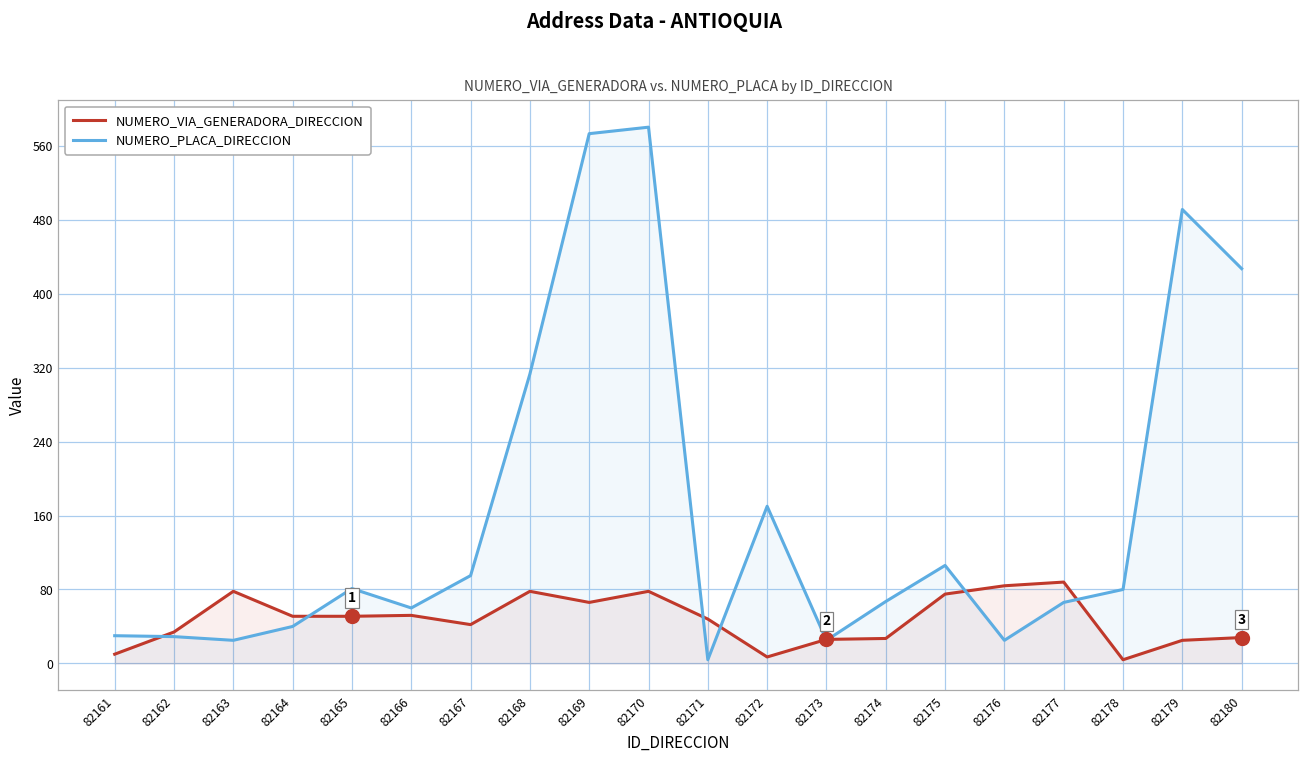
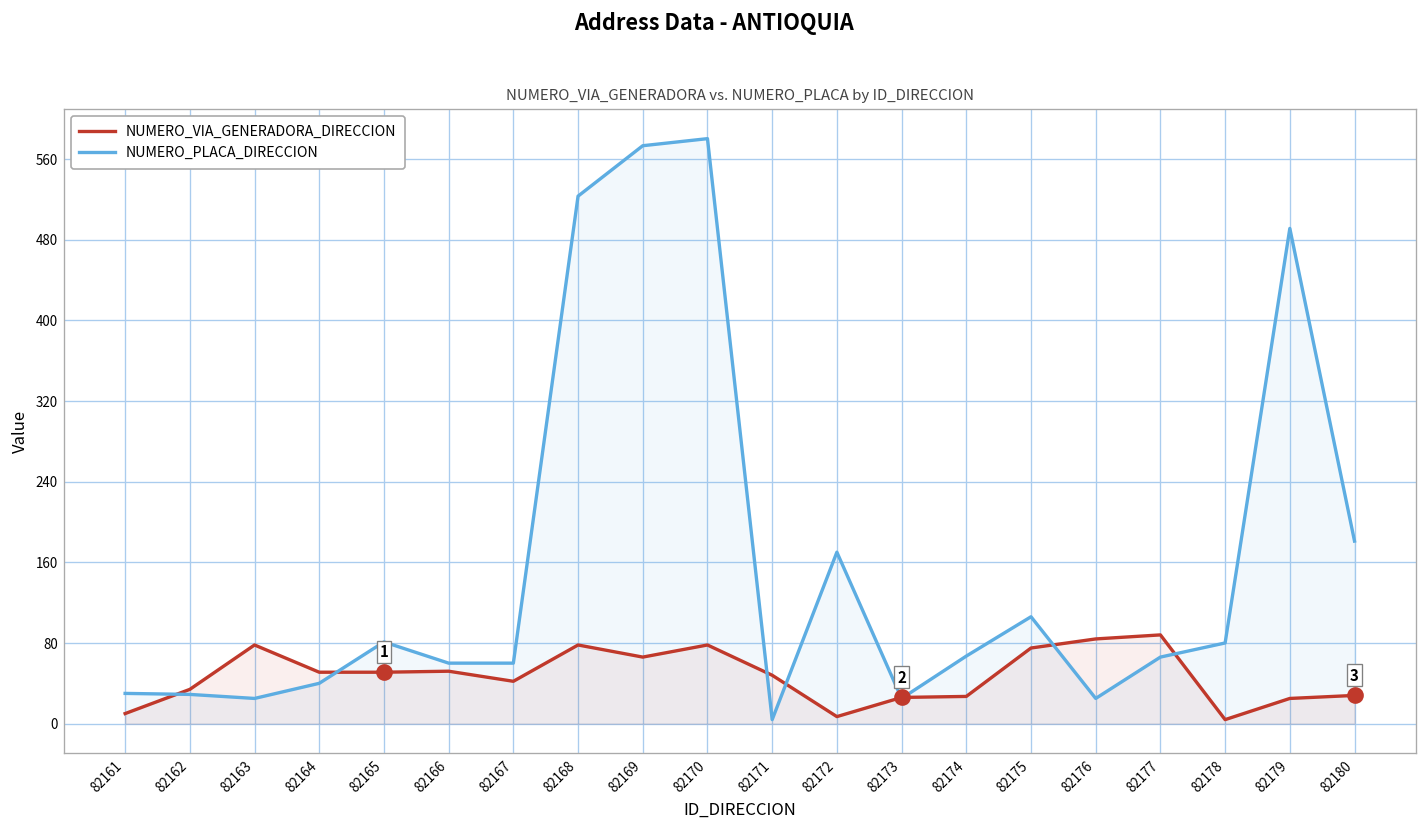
NUMERO_PLACA_DIRECCION, 82167: 100 -> 60
NUMERO_PLACA_DIRECCION, 82168: 310 -> 520
NUMERO_PLACA_DIRECCION, 82180: 430 -> 180
